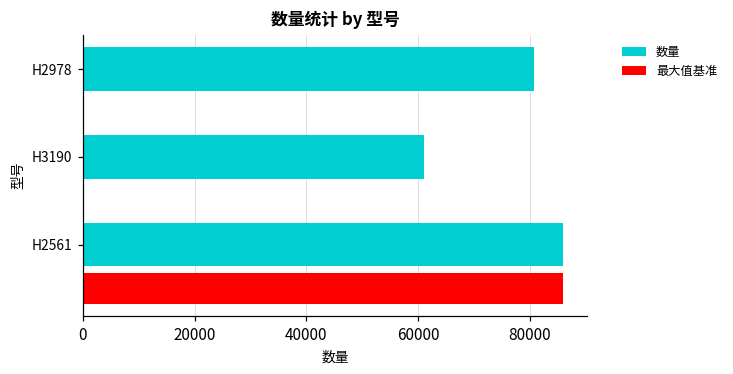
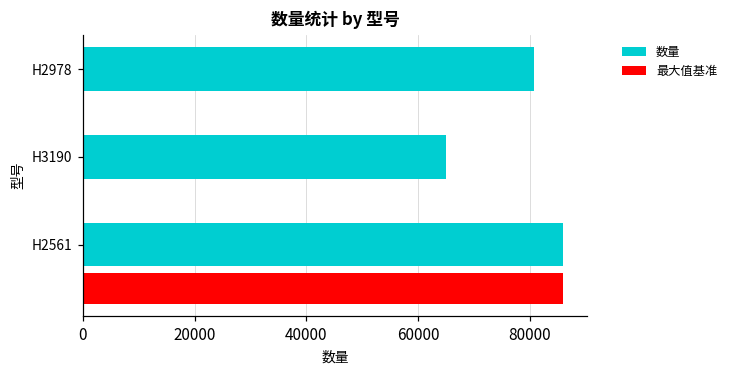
数量, H3190: 61000 -> 65000
